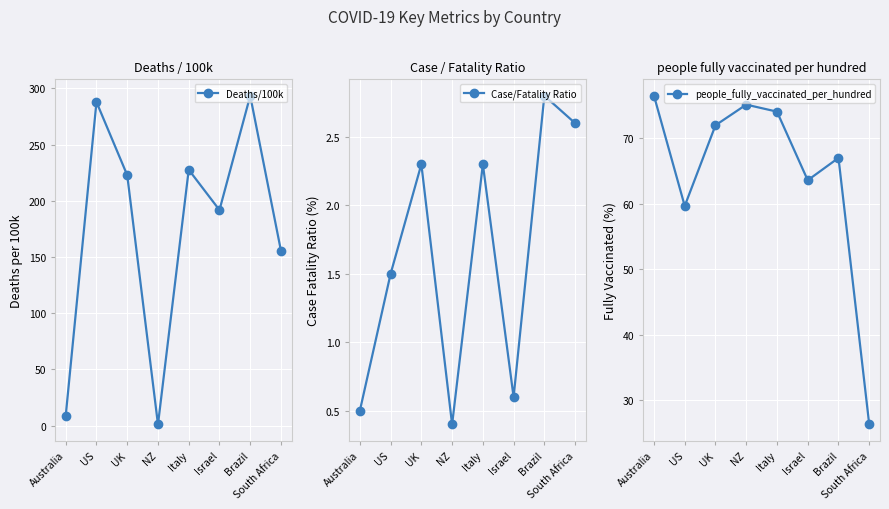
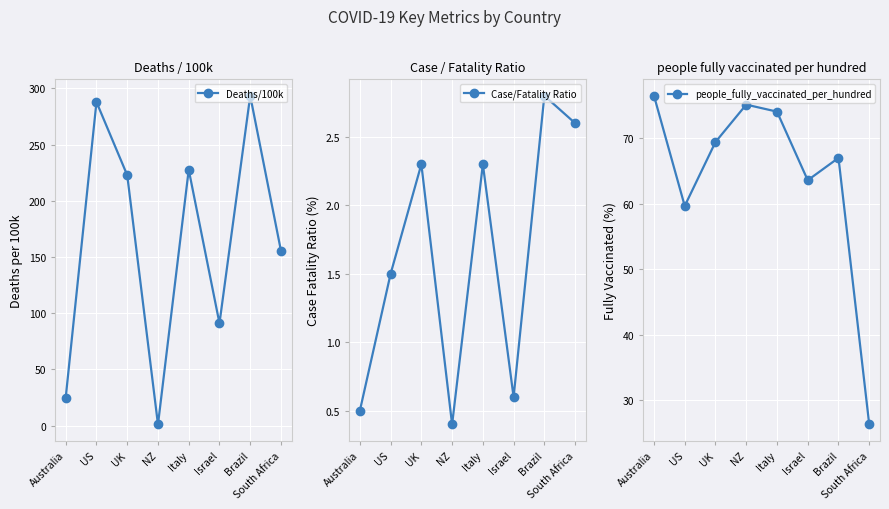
Deaths / 100k, Australia: 9 -> 25
Deaths / 100k, Israel: 192 -> 91
people fully vaccinated per hundred, UK: 72 -> 69
